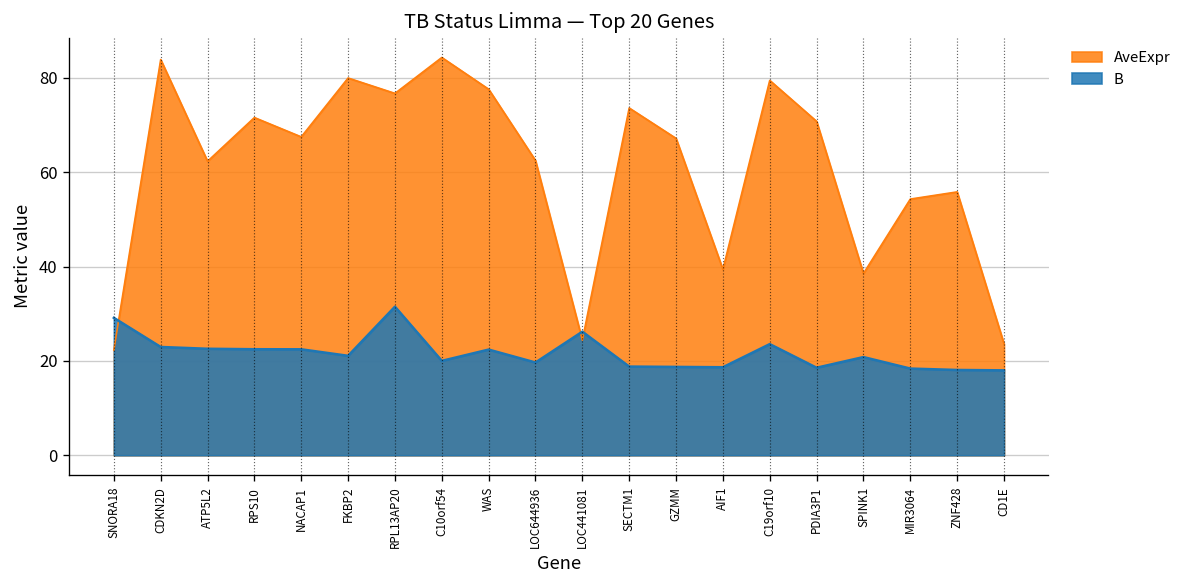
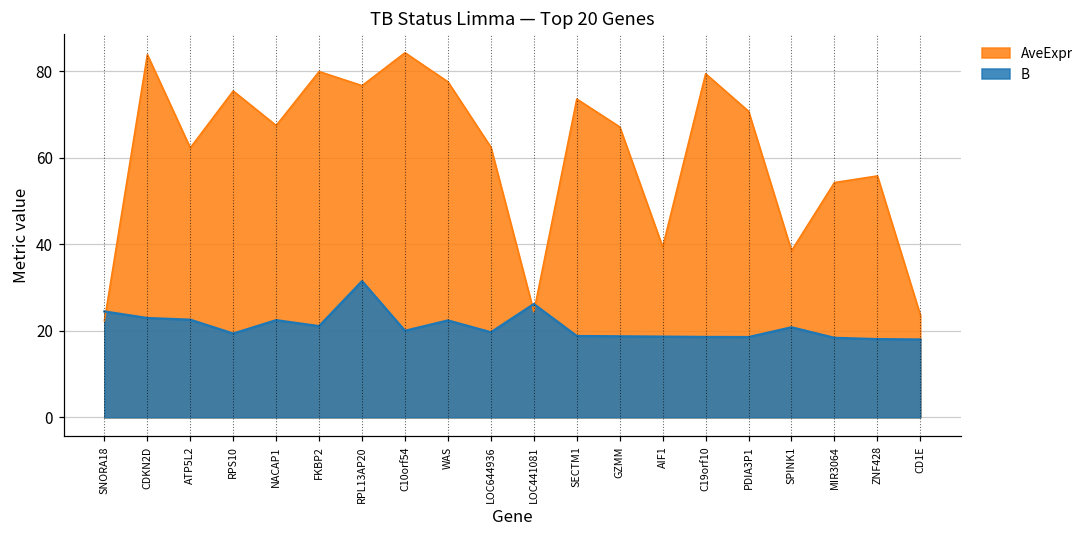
B, SNORA18: 29 -> 24
AveExpr, RPS10: 72 -> 75
B, RPS10: 22 -> 19
B, C19orf10: 24 -> 19
